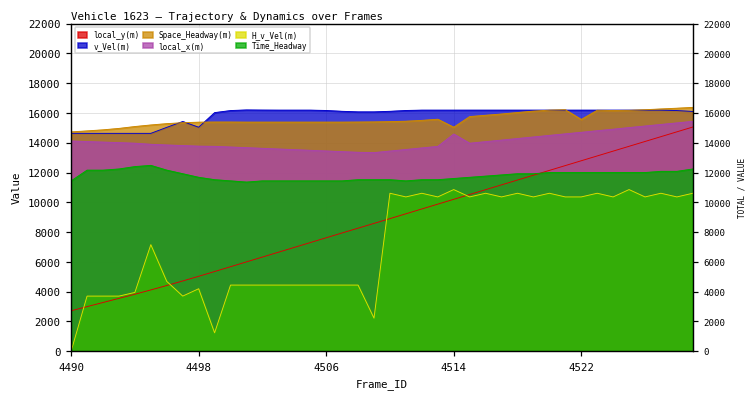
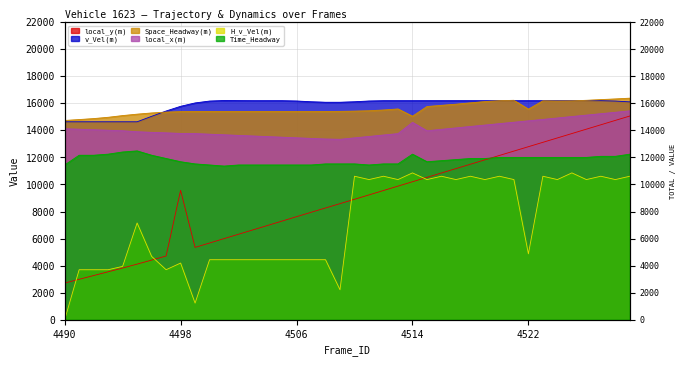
local_y(m), 4498: 5000 -> 9600
v_Vel(m), 4498: 15000 -> 15800
Time_Headway, 4514: 11600 -> 12200
H_v_Vel(m), 4522: 10400 -> 4900
